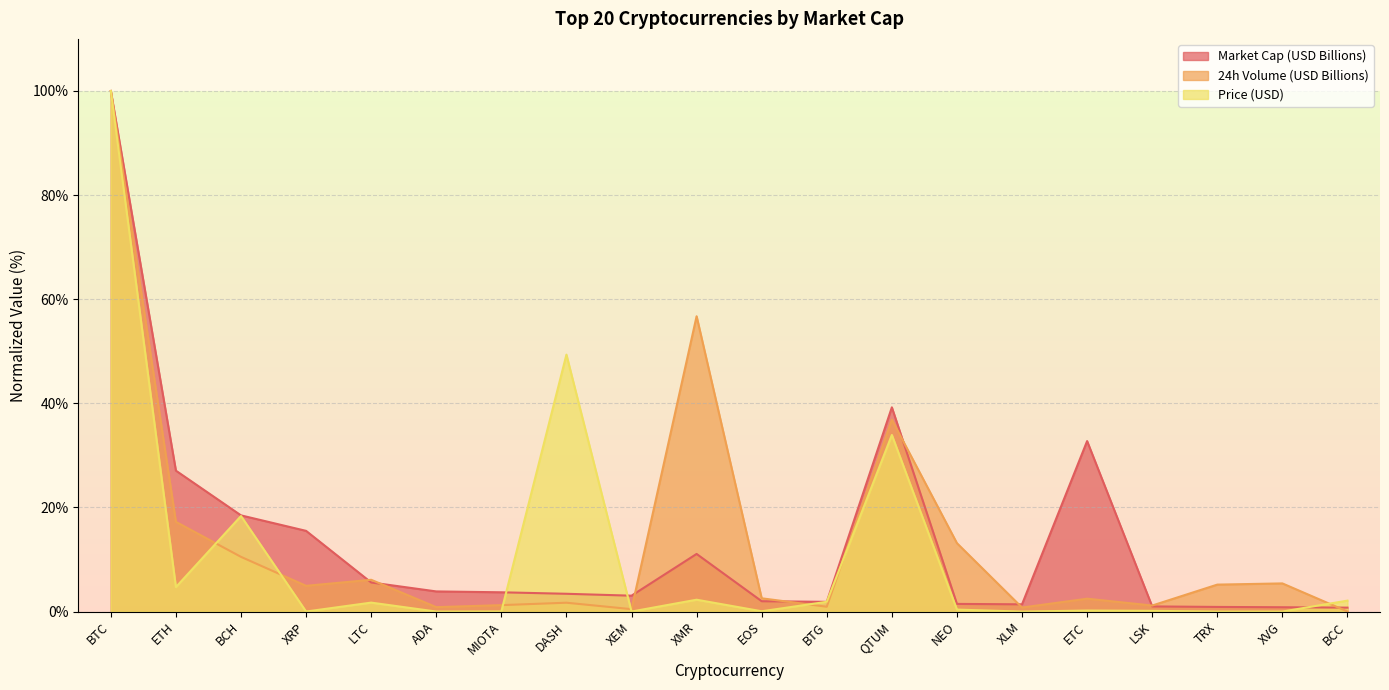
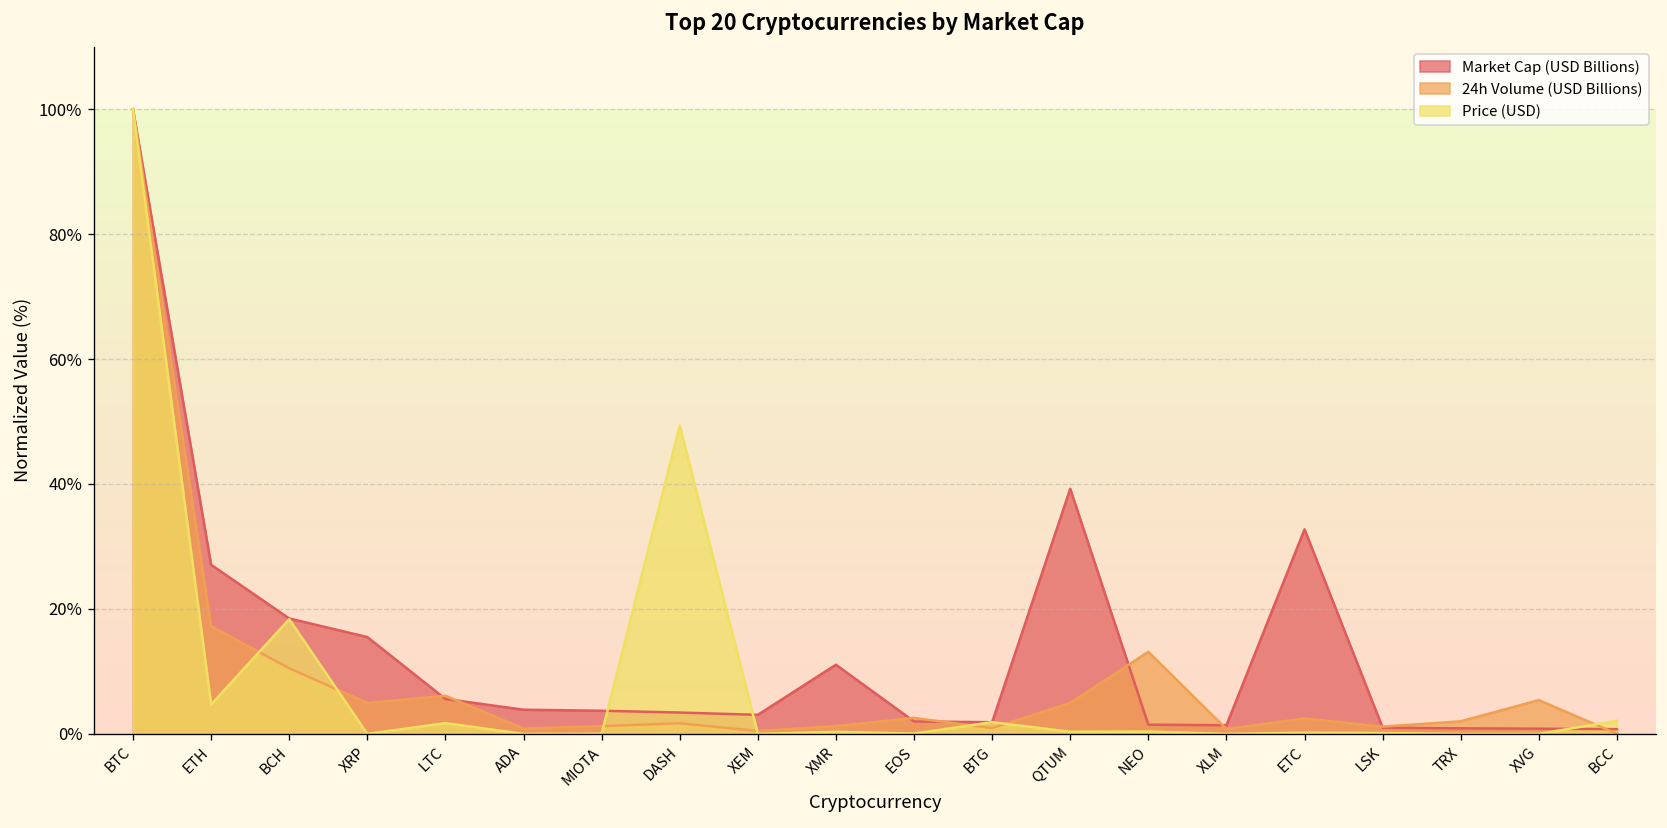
24h Volume (USD Billions), XMR: 57% -> 1%
Price (USD), XMR: 2% -> 0%
24h Volume (USD Billions), QTUM: 37% -> 5%
Price (USD), QTUM: 34% -> 0%
24h Volume (USD Billions), TRX: 5% -> 2%
